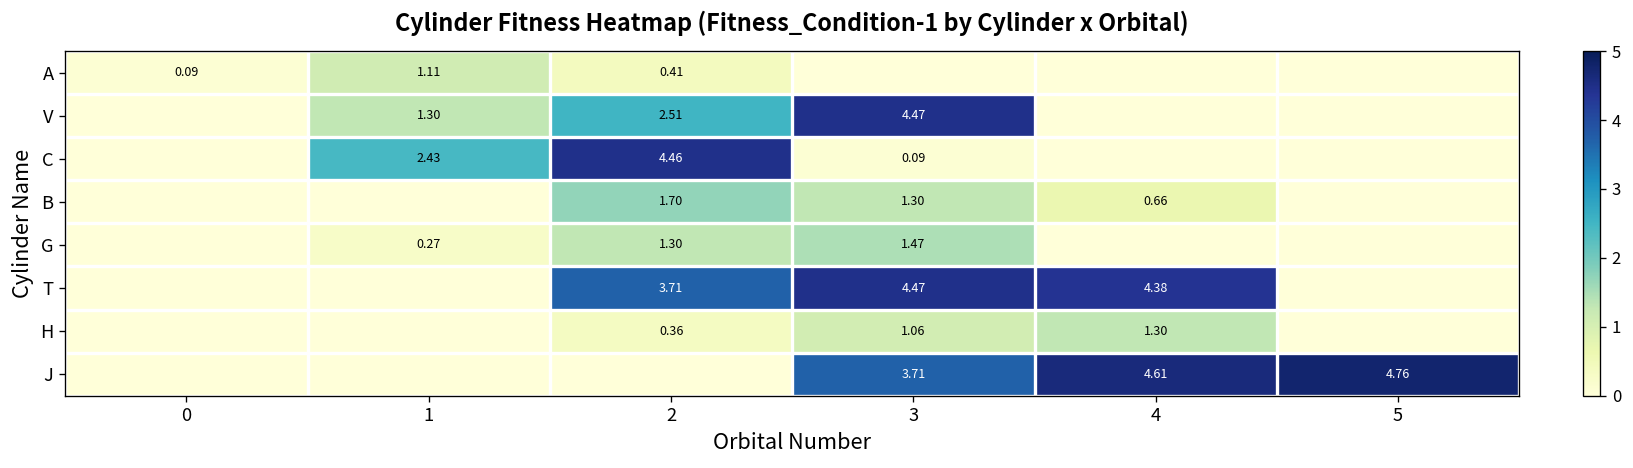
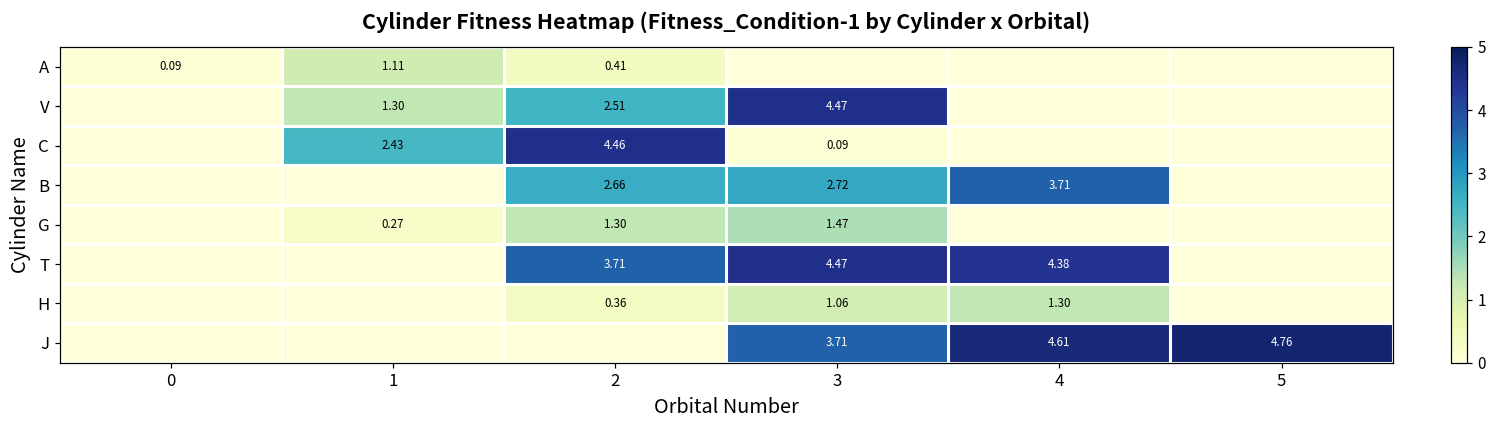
B, 2: 1.70 -> 2.66
B, 3: 1.30 -> 2.72
B, 4: 0.66 -> 3.71
